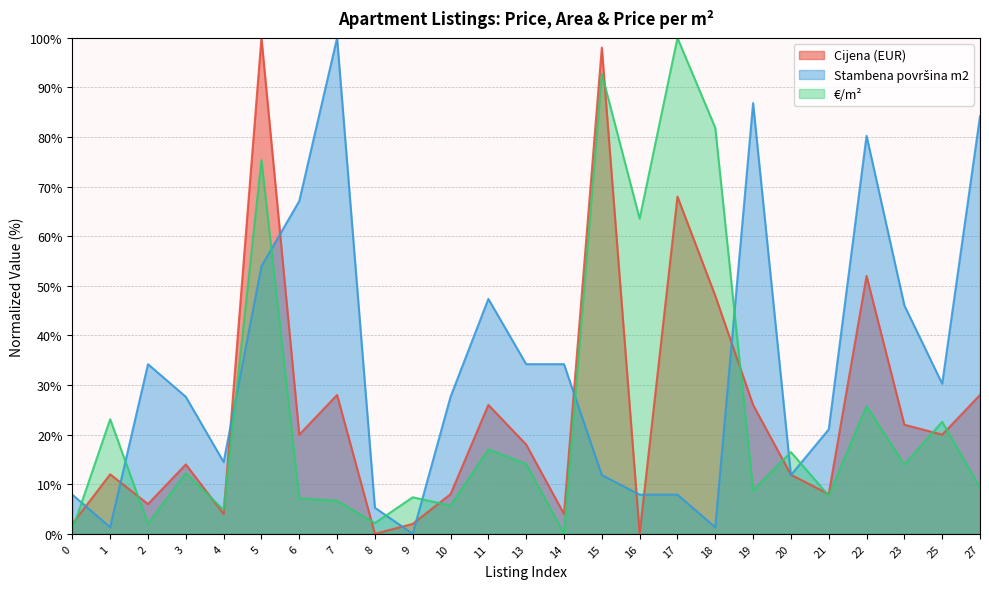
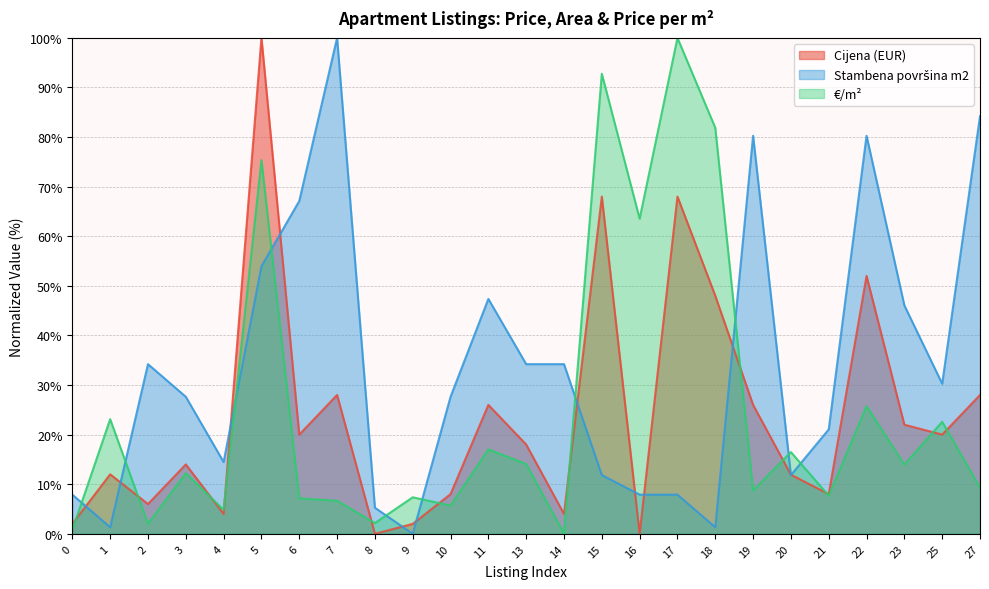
Cijena (EUR), 15: 98% -> 68%
Stambena površina m2, 19: 87% -> 80%
